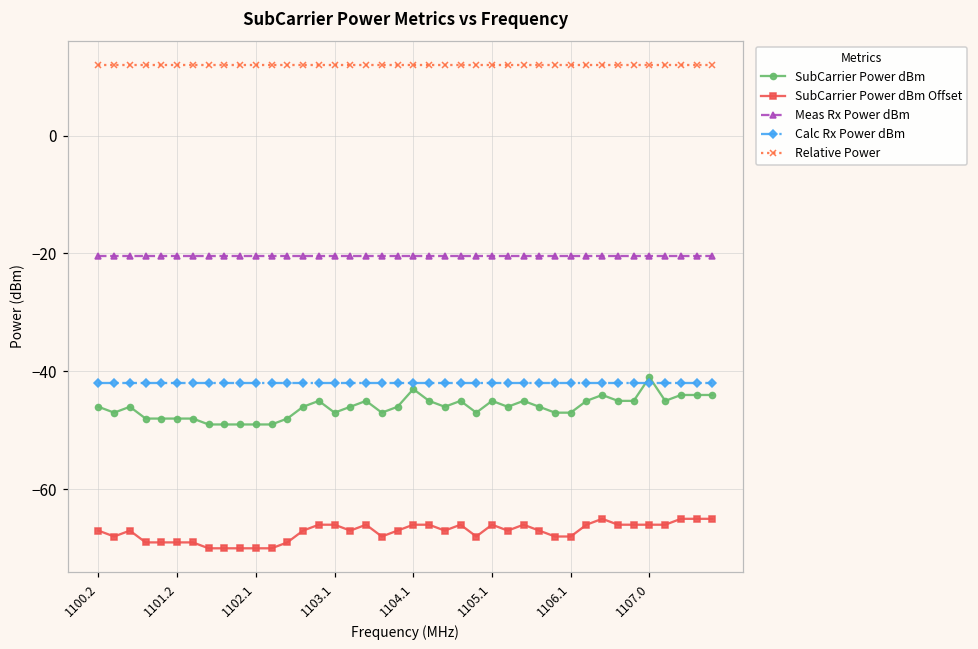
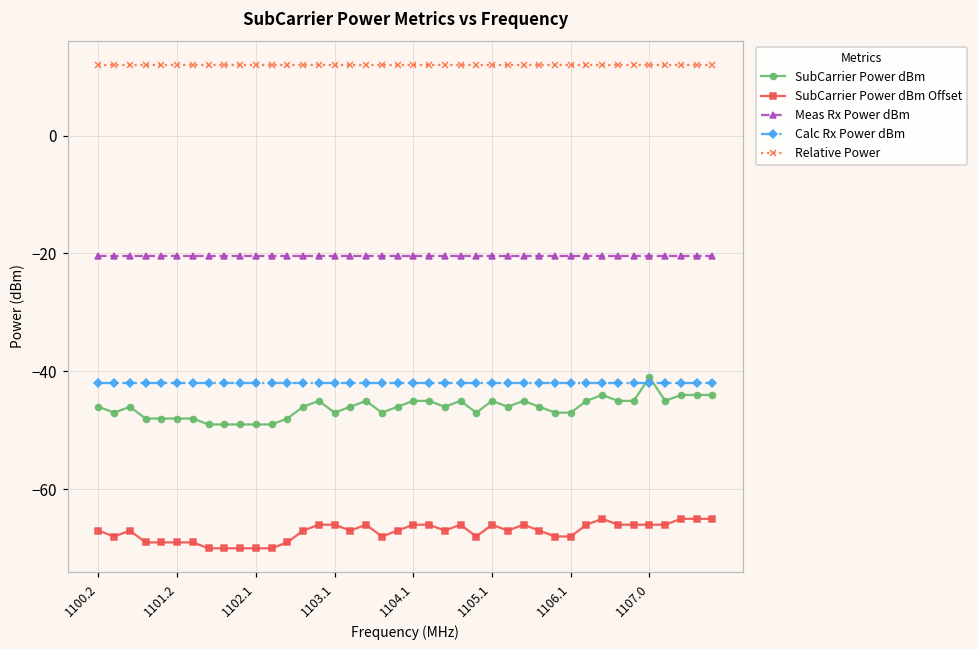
SubCarrier Power dBm, 1104.1: -43 -> -45
